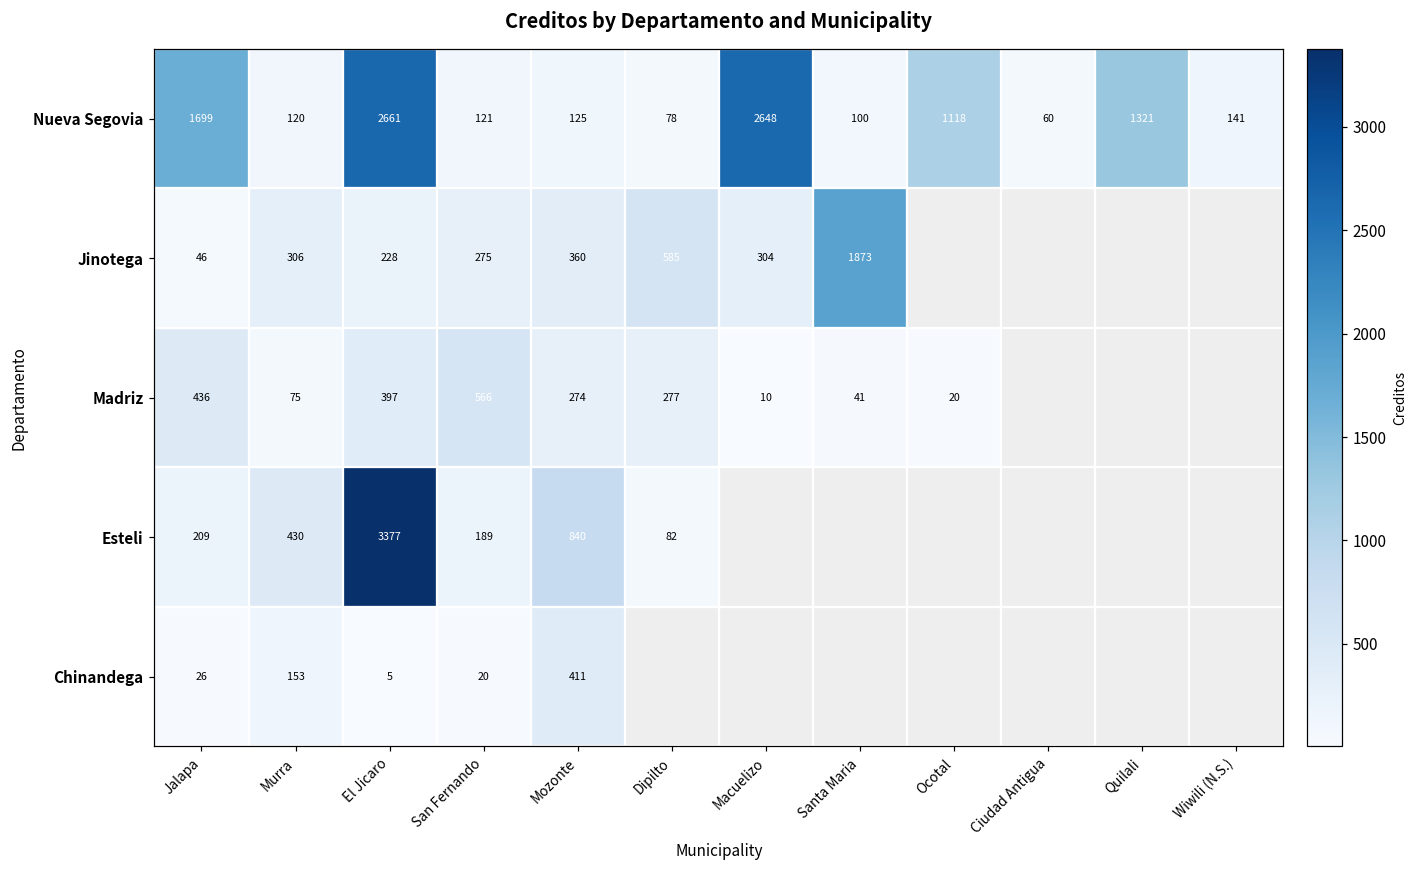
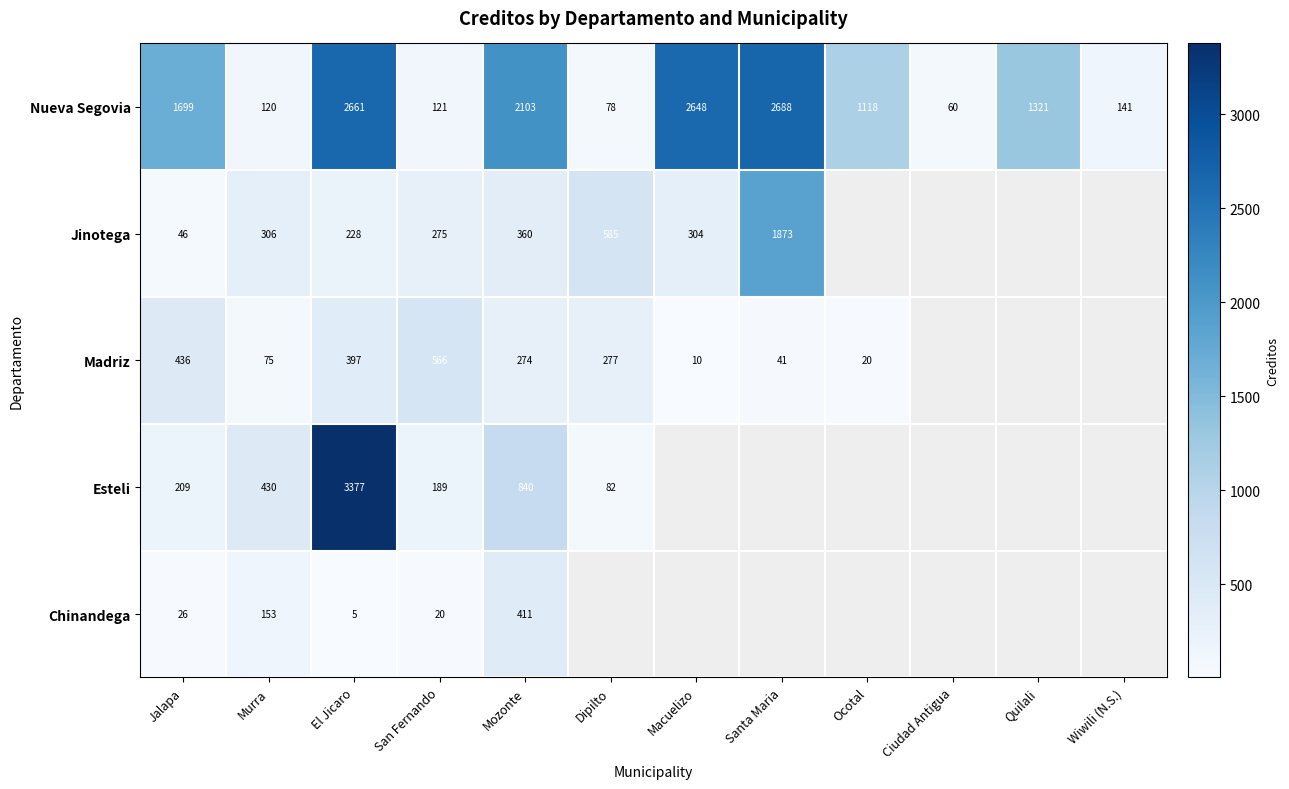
Nueva Segovia, Mozonte: 125 -> 2103
Nueva Segovia, Santa Maria: 100 -> 2688
